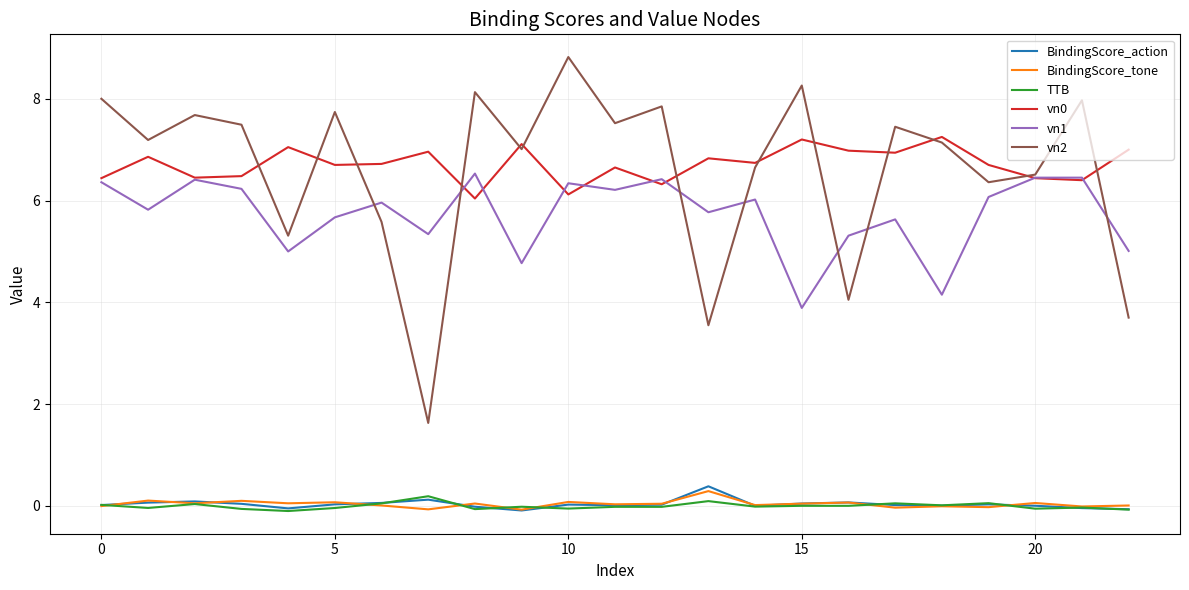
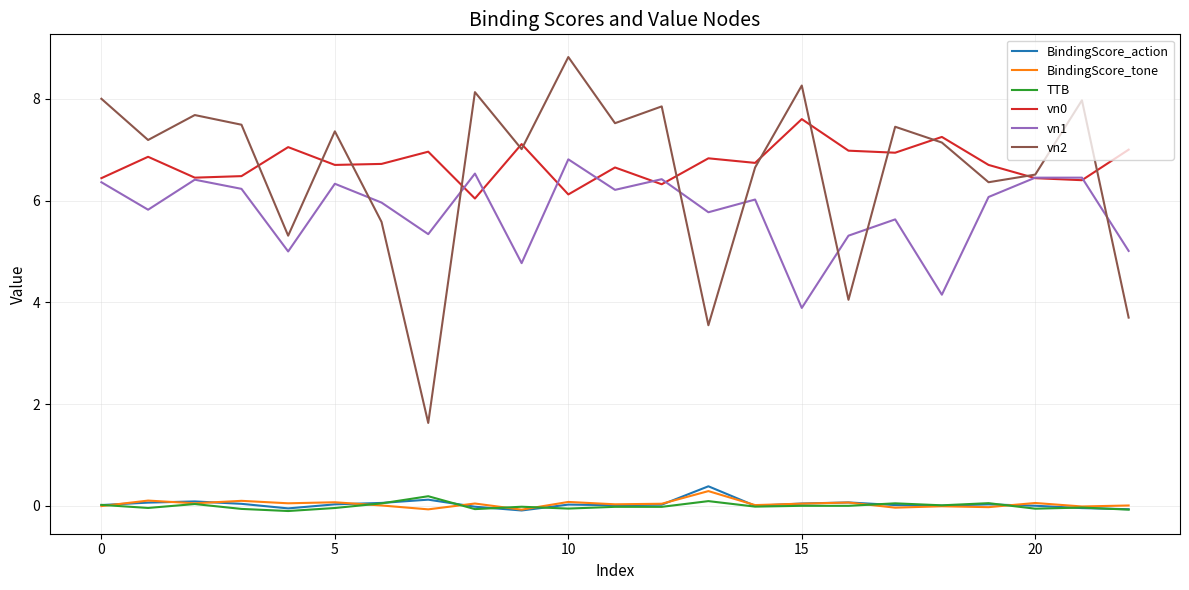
vn1, 5: 5.7 -> 6.3
vn2, 5: 7.7 -> 7.4
vn1, 10: 6.3 -> 6.8
vn0, 15: 7.2 -> 7.6
